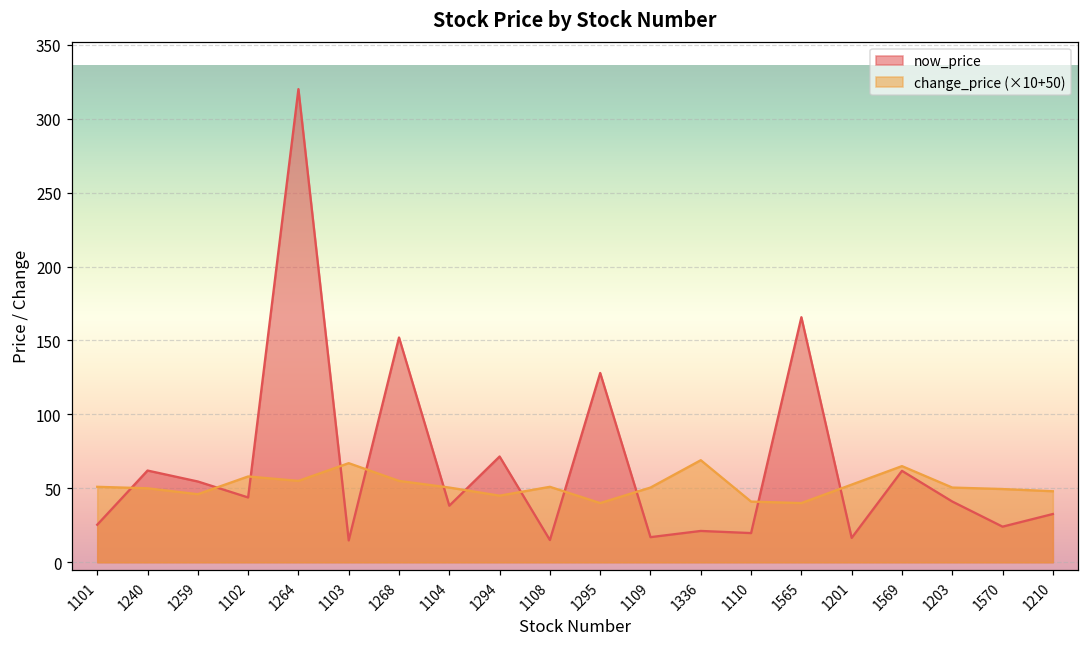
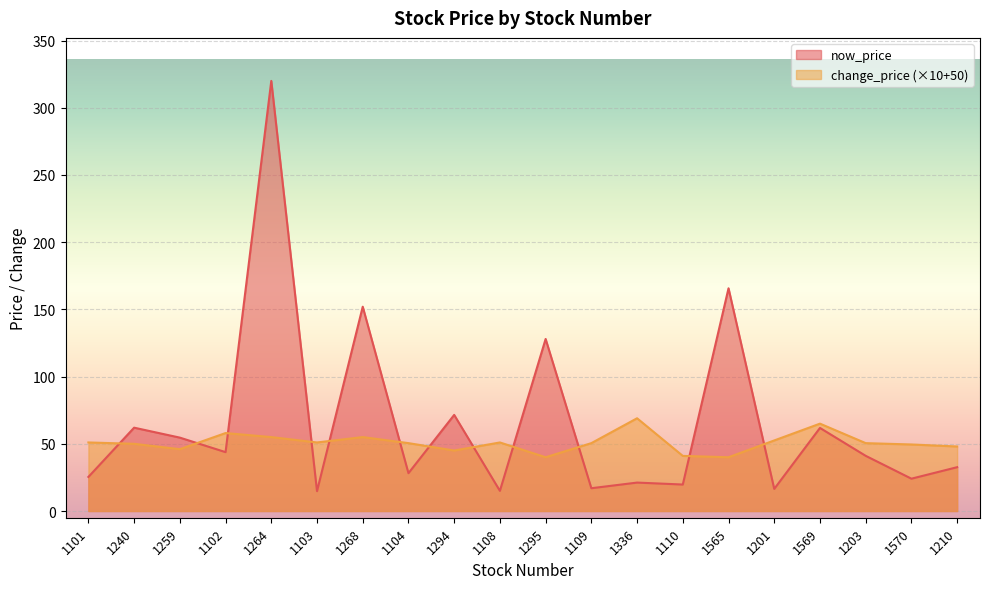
change_price (×10+50), 1103: 67 -> 51
now_price, 1104: 38 -> 28
